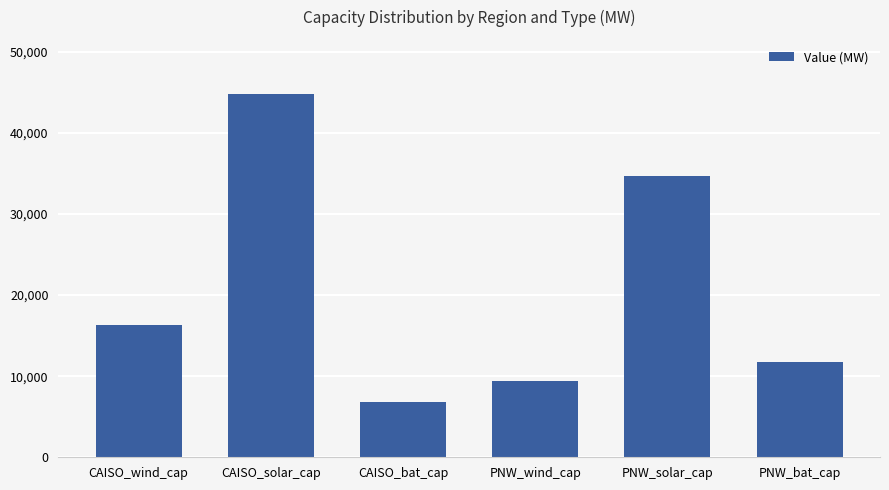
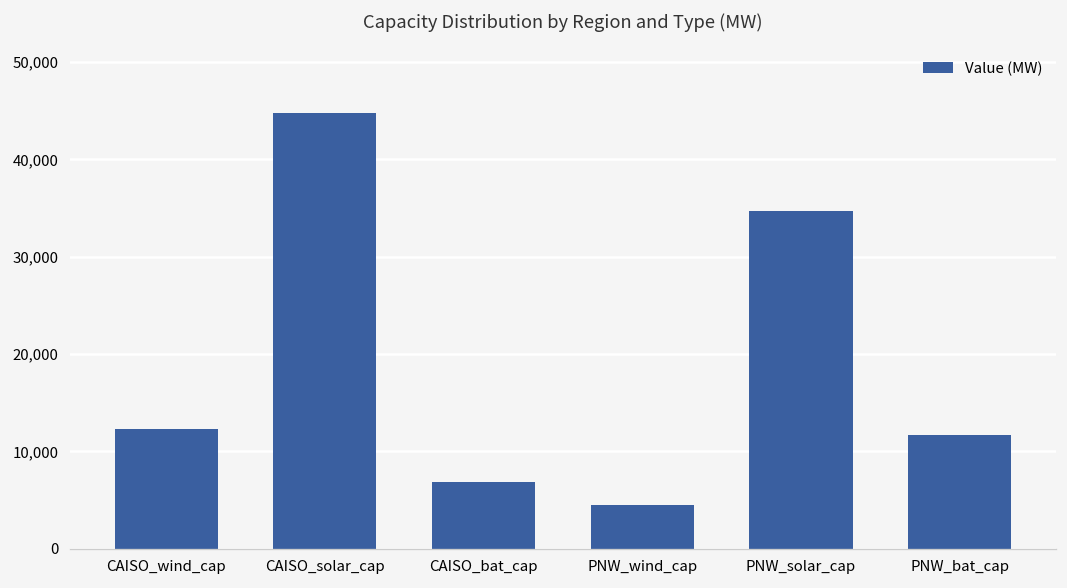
CAISO_wind_cap: 16,000 -> 12,000
PNW_wind_cap: 9,000 -> 5,000
